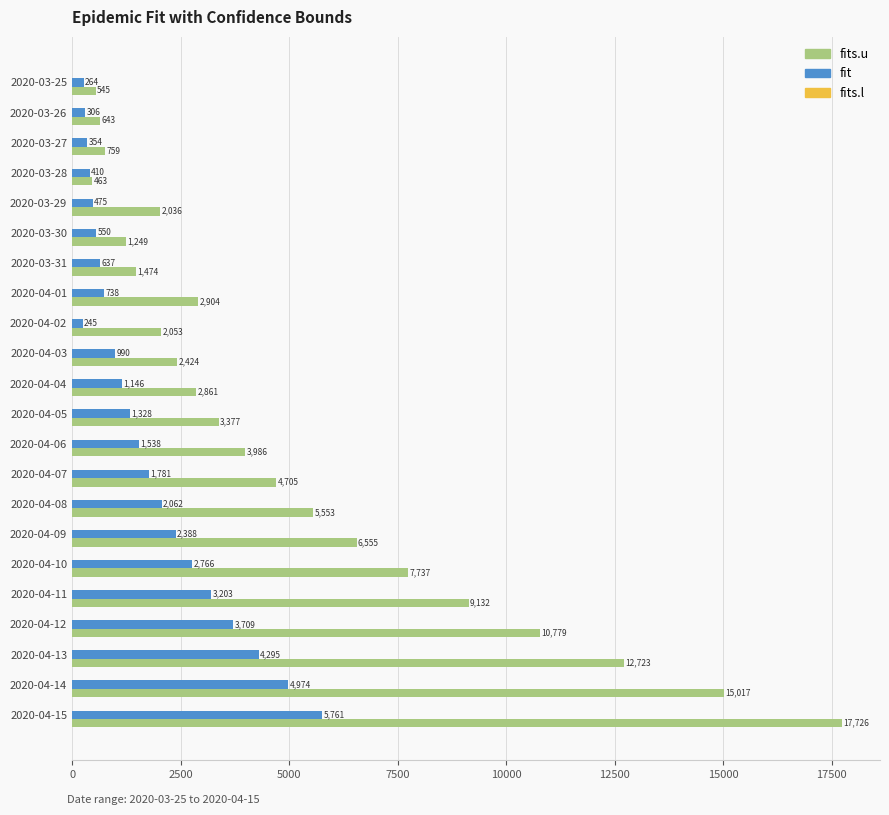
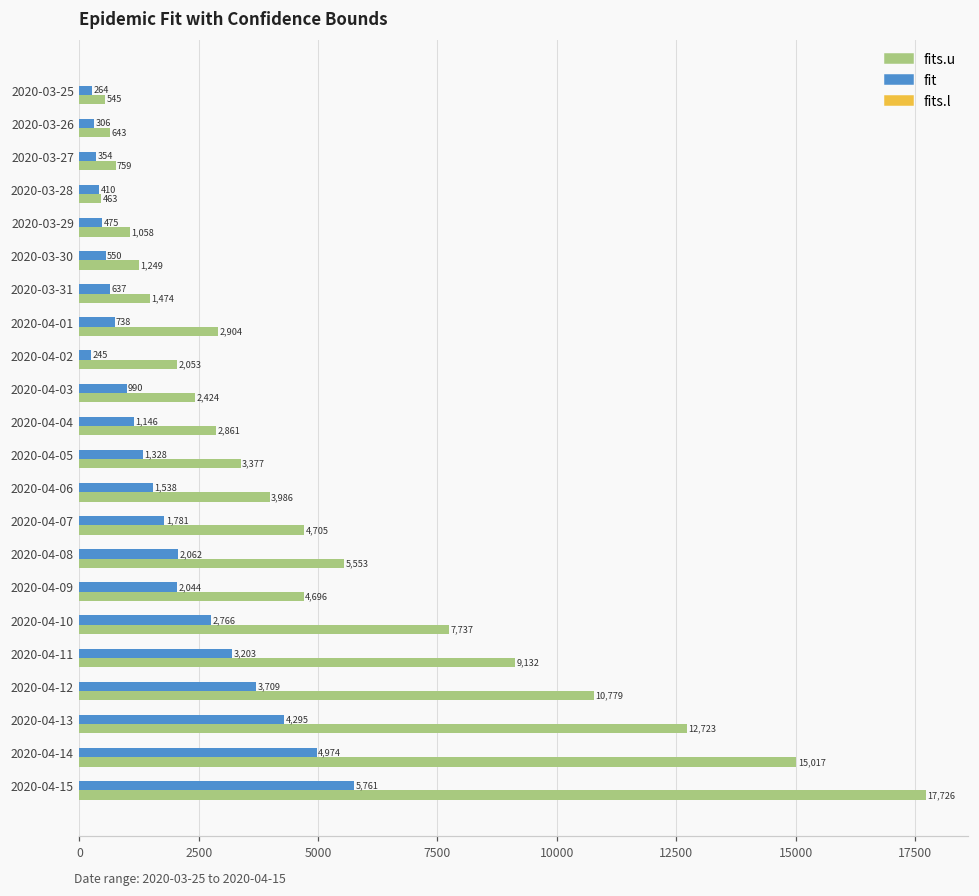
fits.u, 2020-03-29: 2,036 -> 1,058
fit, 2020-04-09: 2,388 -> 2,044
fits.u, 2020-04-09: 6,555 -> 4,696
